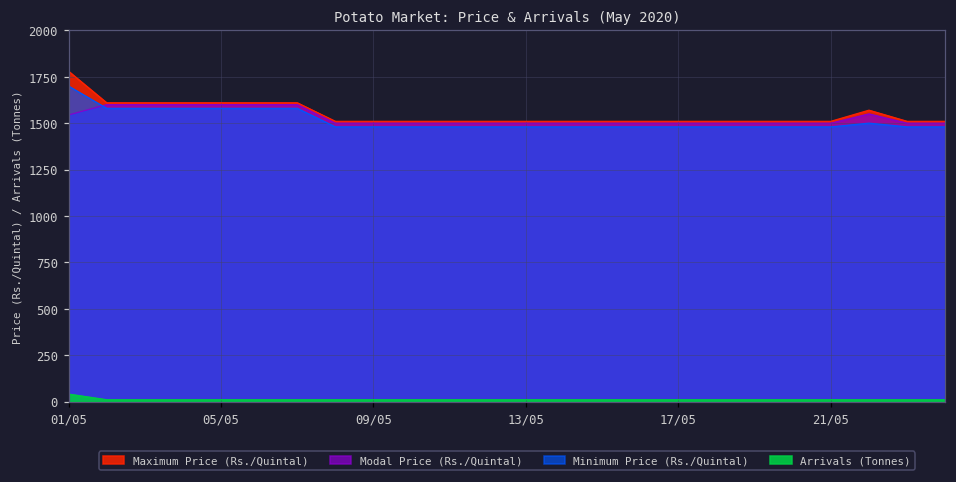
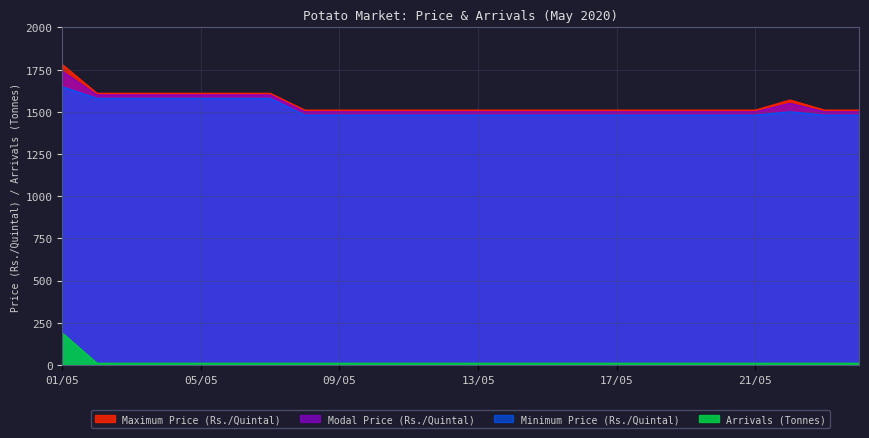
Modal Price (Rs./Quintal), 01/05: 1540 -> 1740
Minimum Price (Rs./Quintal), 01/05: 1700 -> 1650
Arrivals (Tonnes), 01/05: 40 -> 190
